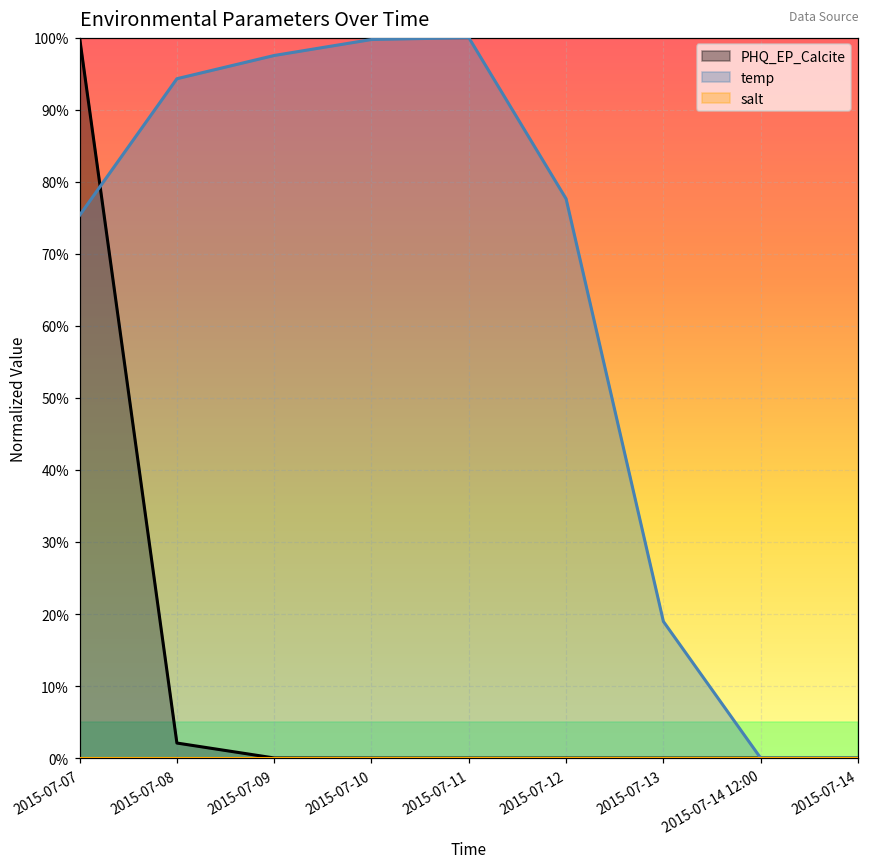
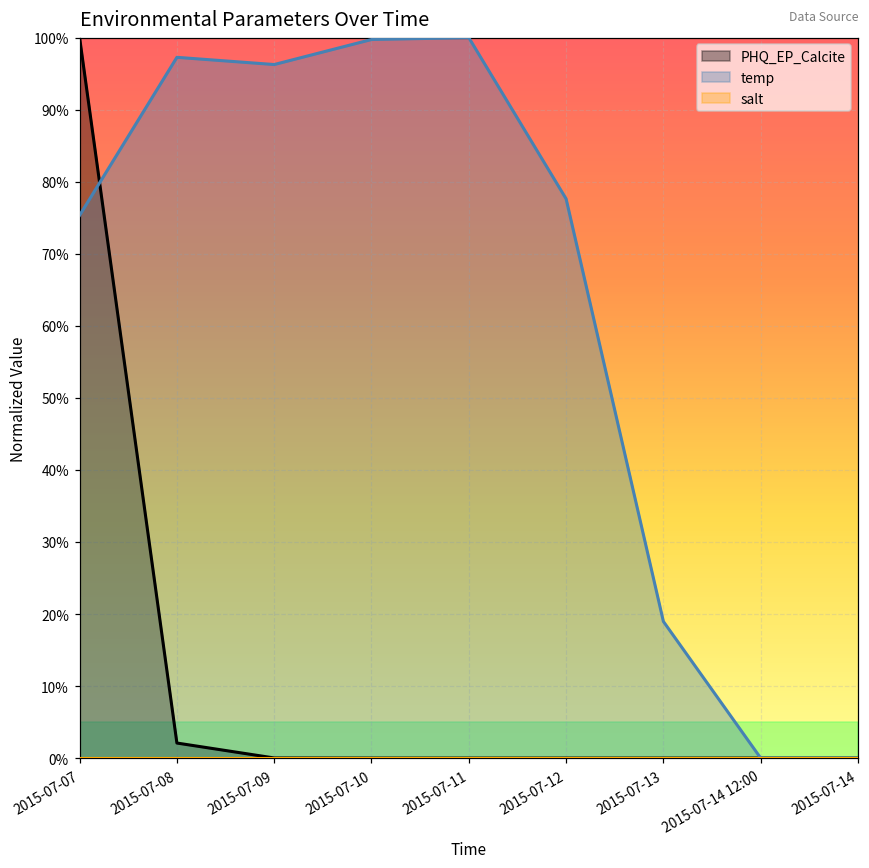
temp, 2015-07-08: 94% -> 97%
temp, 2015-07-09: 98% -> 96%
